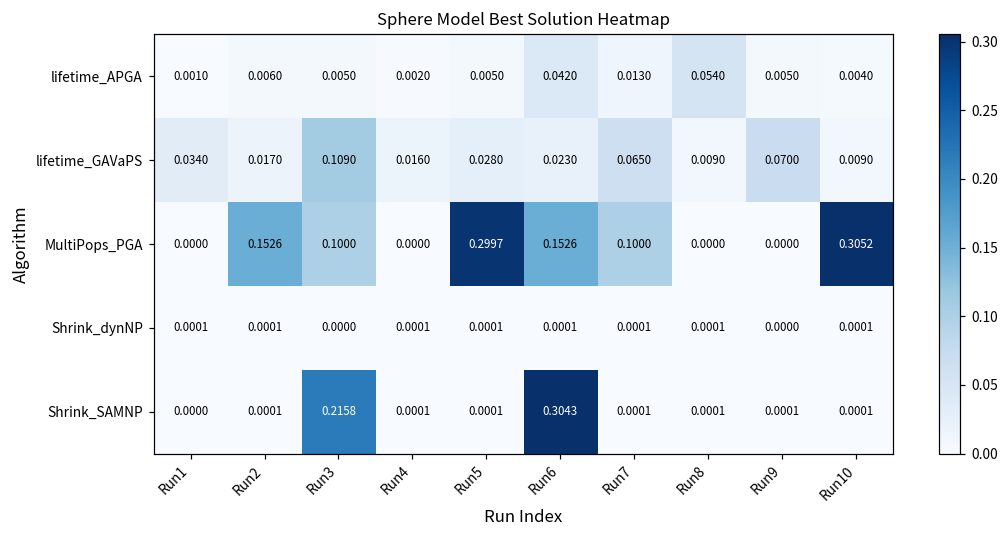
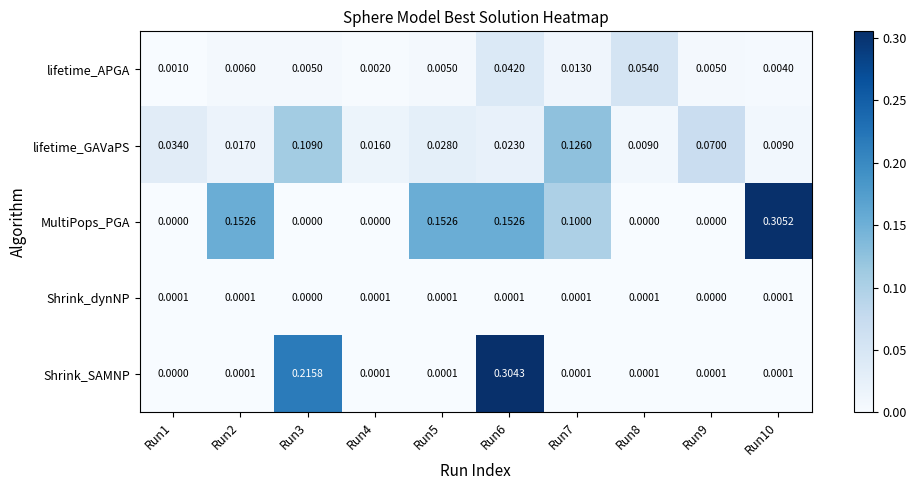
lifetime_GAVaPS, Run7: 0.0650 -> 0.1260
MultiPops_PGA, Run3: 0.1000 -> 0.0000
MultiPops_PGA, Run5: 0.2997 -> 0.1526
